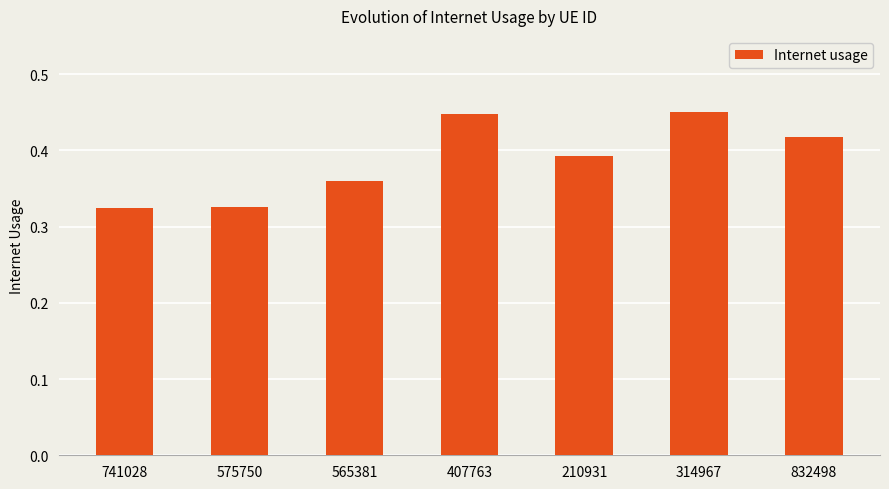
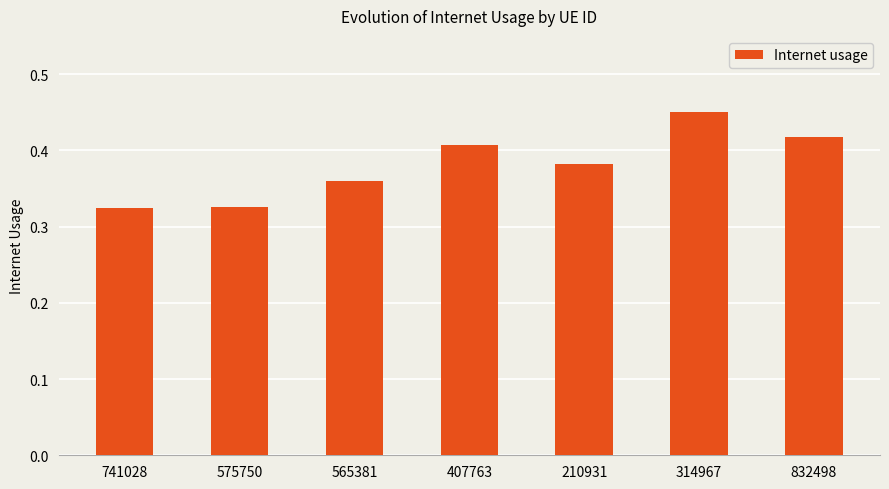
407763: 0.45 -> 0.41
210931: 0.39 -> 0.38
